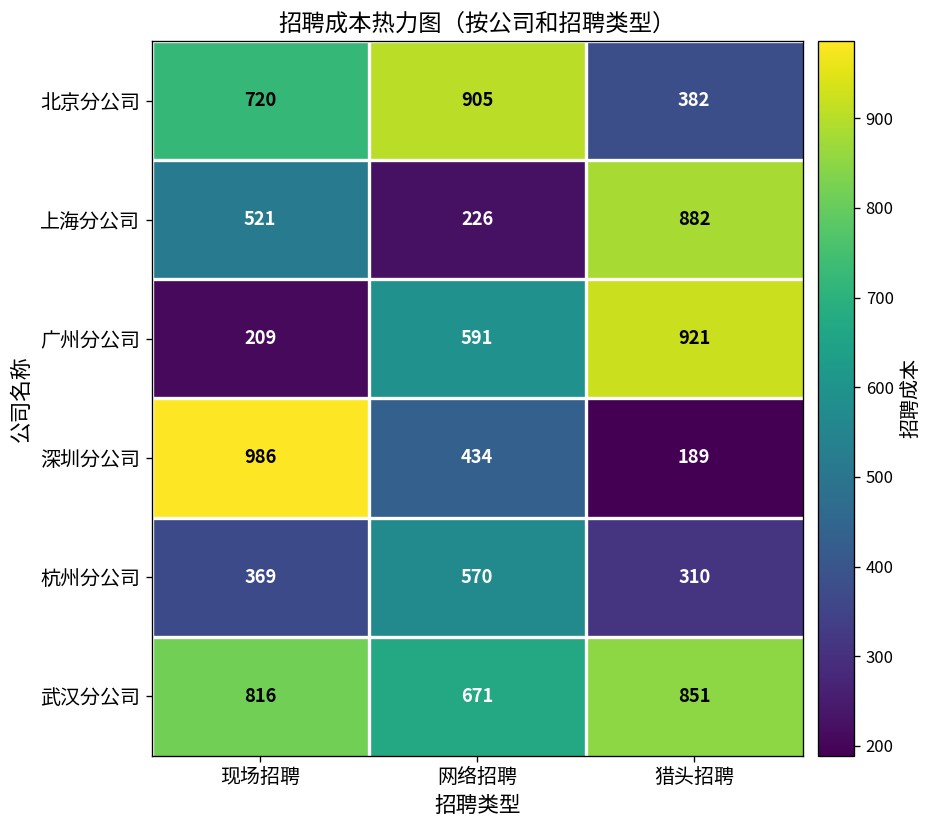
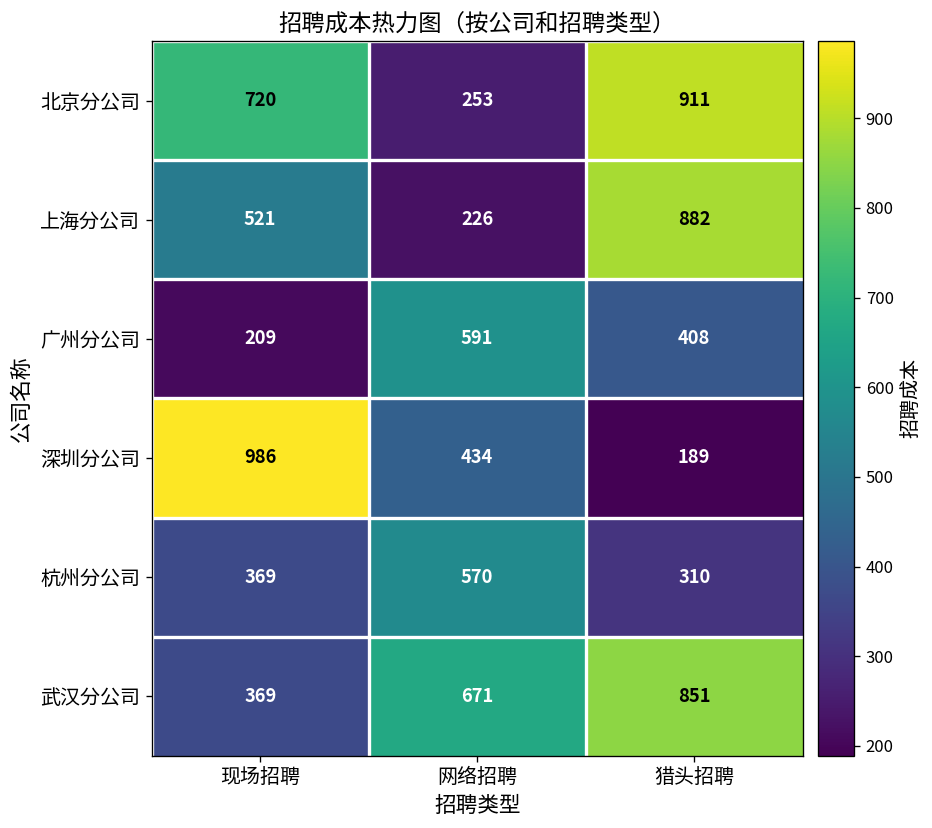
北京分公司, 网络招聘: 905 -> 253
北京分公司, 猎头招聘: 382 -> 911
广州分公司, 猎头招聘: 921 -> 408
武汉分公司, 现场招聘: 816 -> 369
